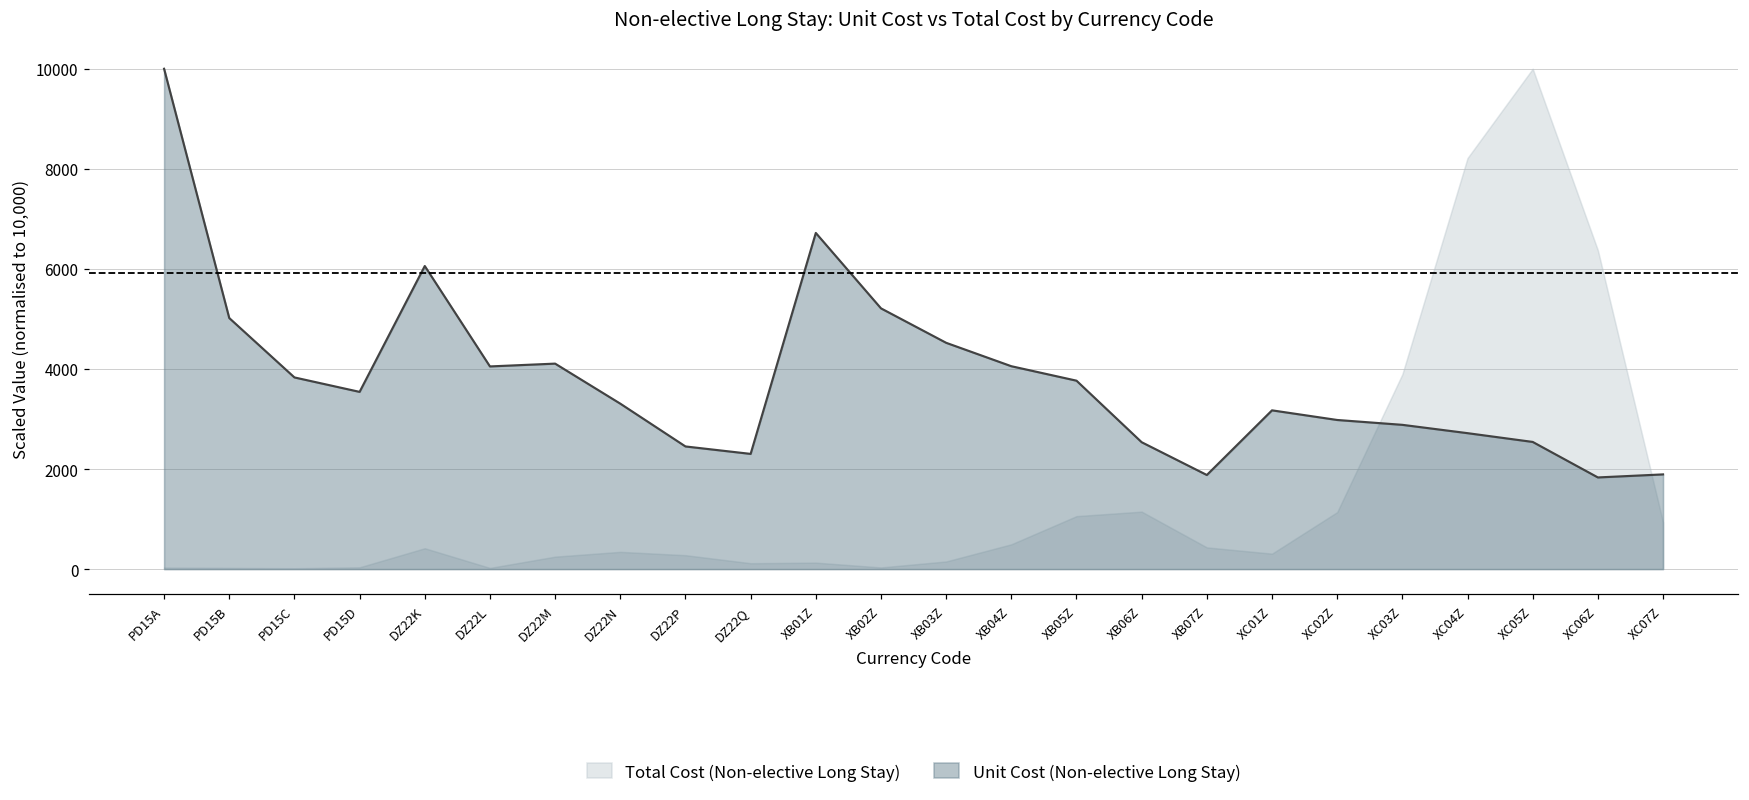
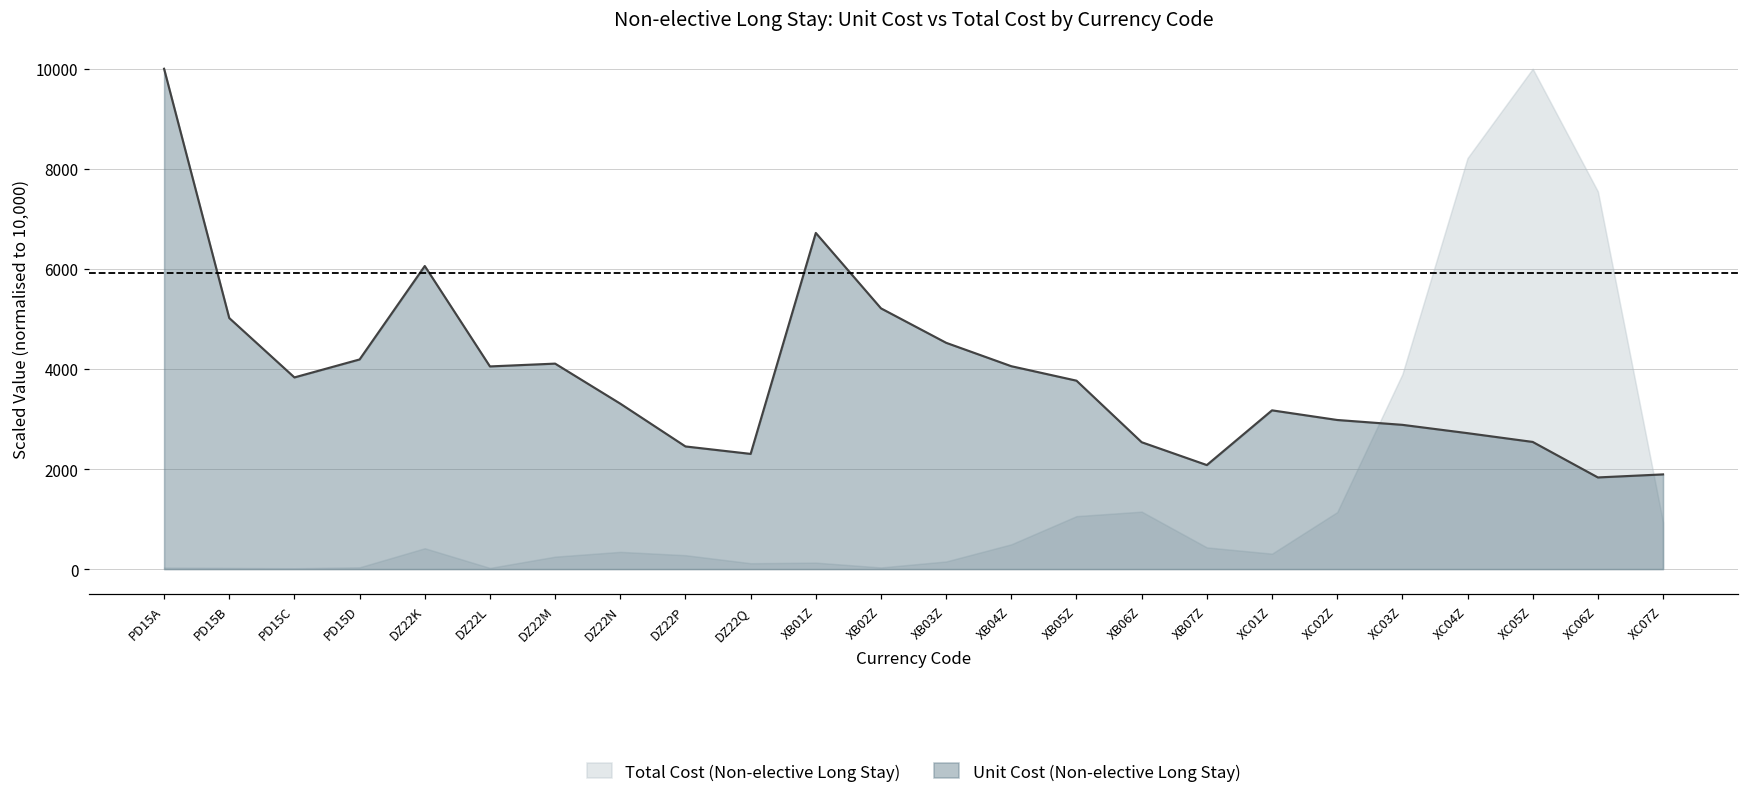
Unit Cost (Non-elective Long Stay), PD15D: 3500 -> 4200
Unit Cost (Non-elective Long Stay), XB07Z: 1900 -> 2100
Total Cost (Non-elective Long Stay), XC06Z: 6400 -> 7500
